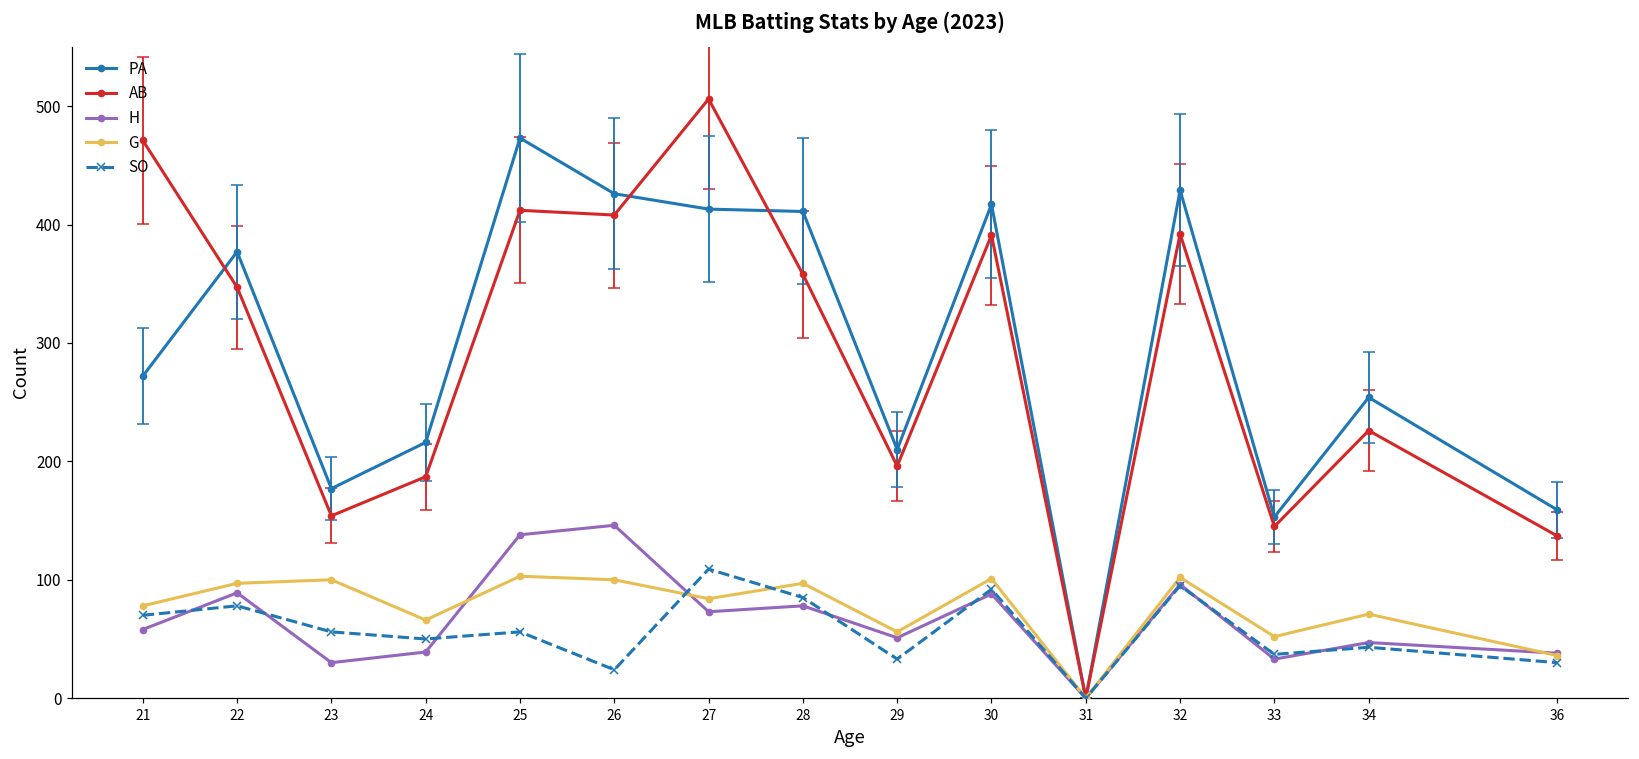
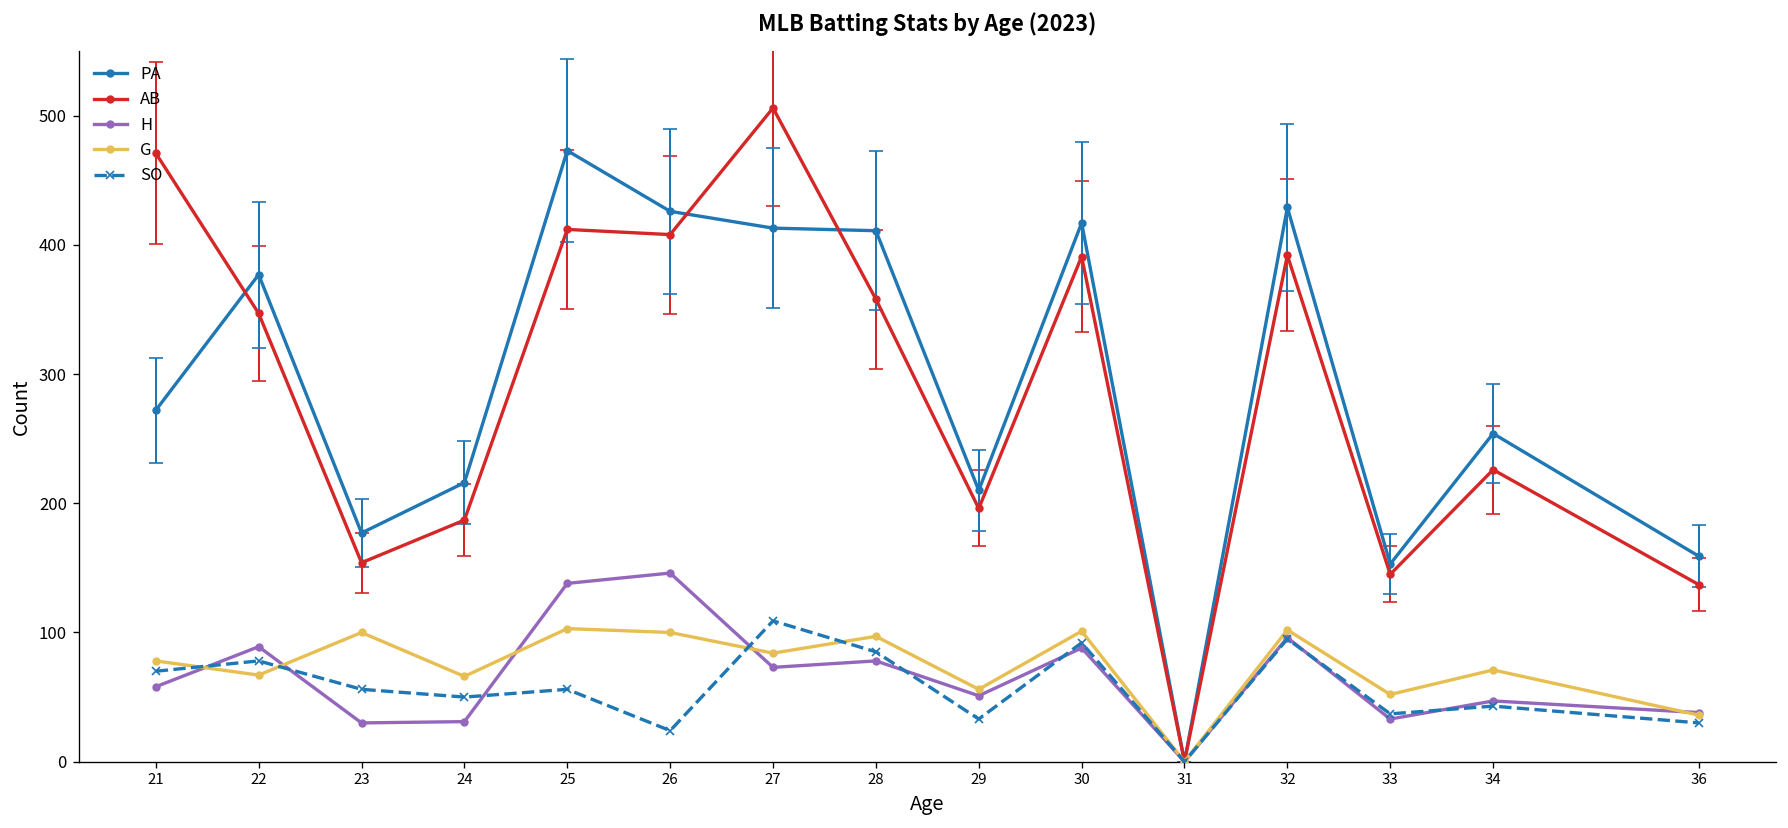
G, 22: 97 -> 67
H, 24: 39 -> 31
